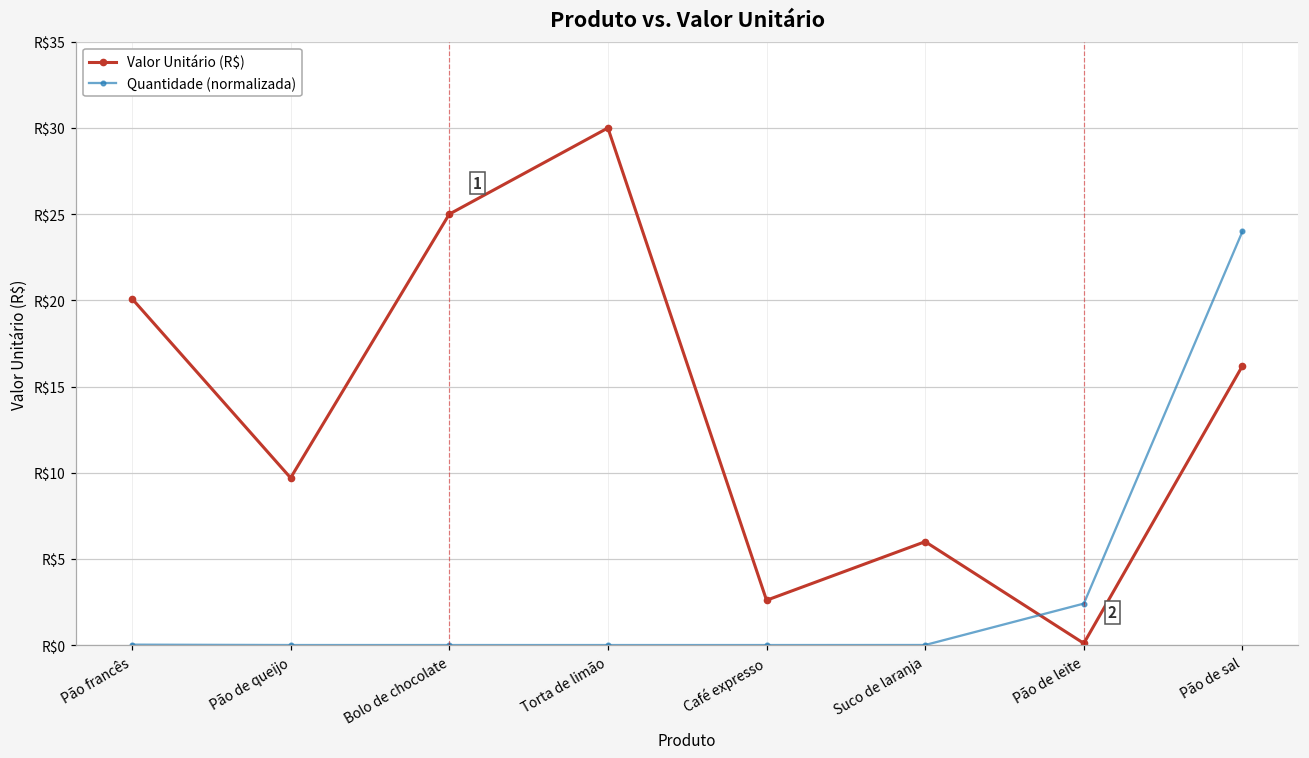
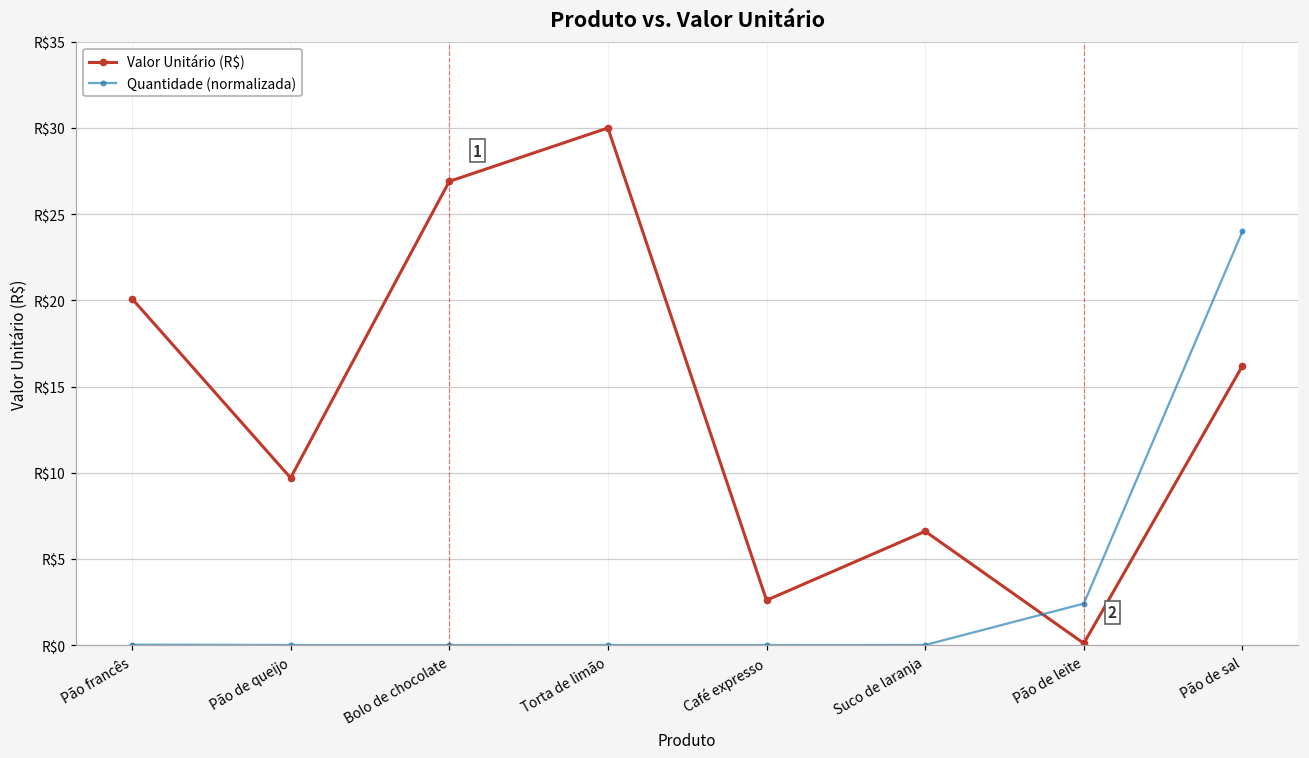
Valor Unitário (R$), Bolo de chocolate: R$25.0 -> R$26.9
Valor Unitário (R$), Suco de laranja: R$6.0 -> R$6.6
